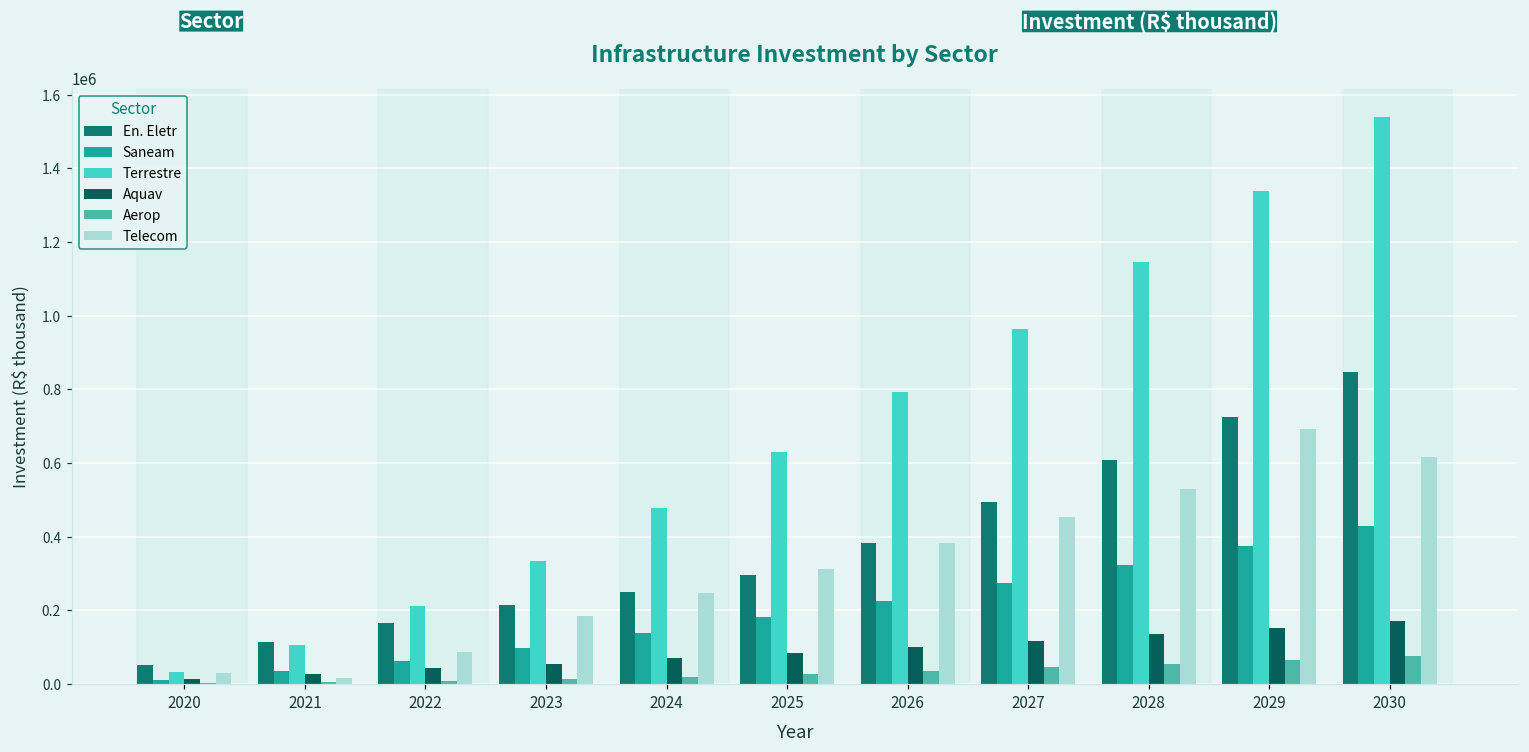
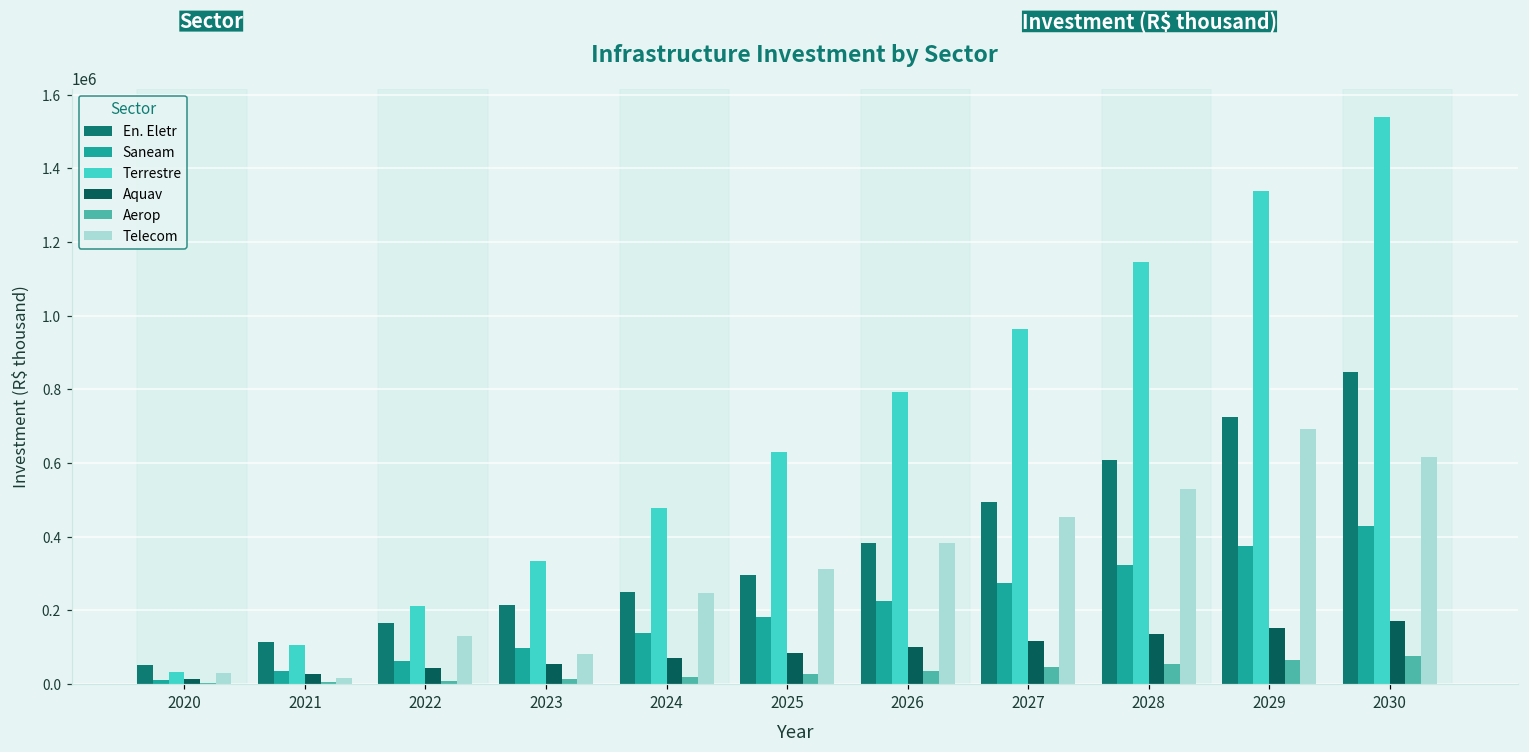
Telecom, 2022: 90000 -> 130000
Telecom, 2023: 190000 -> 80000
